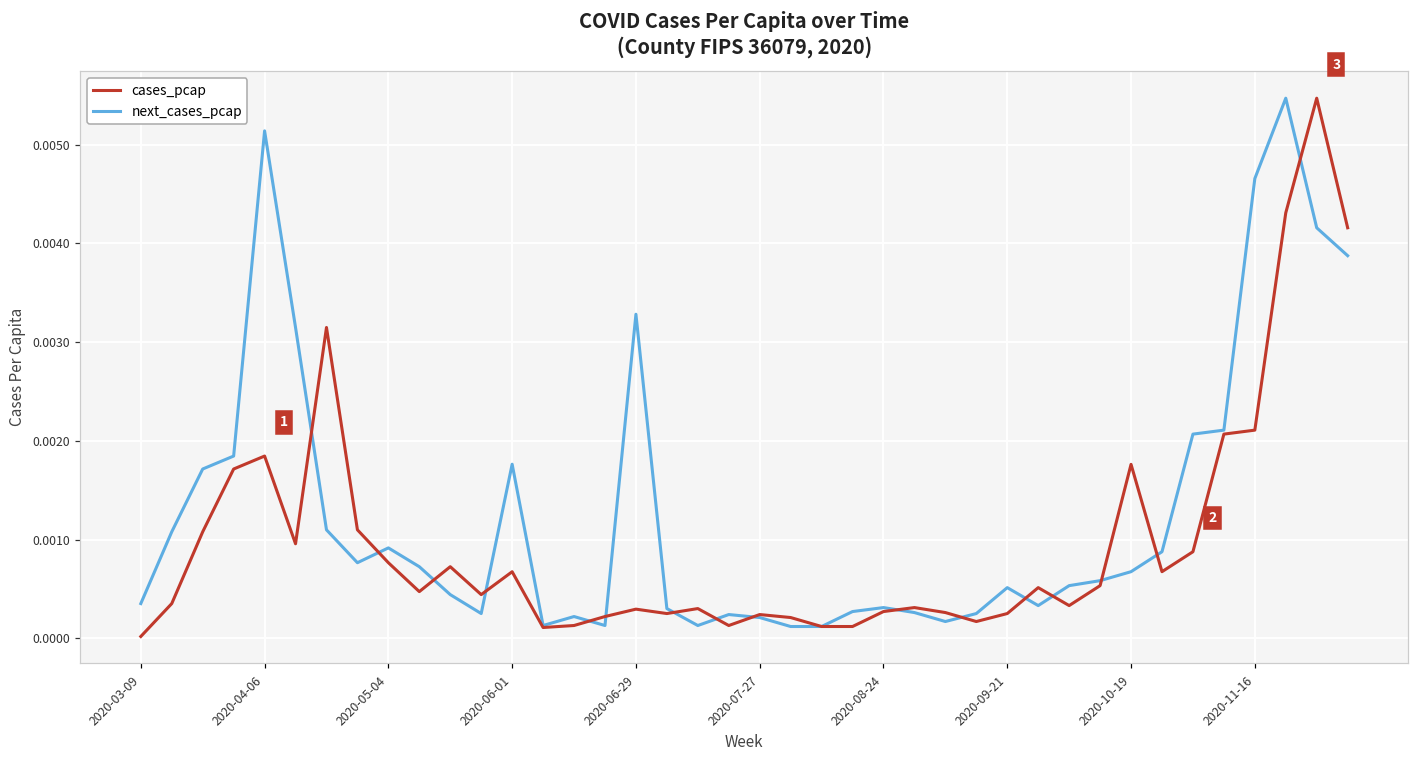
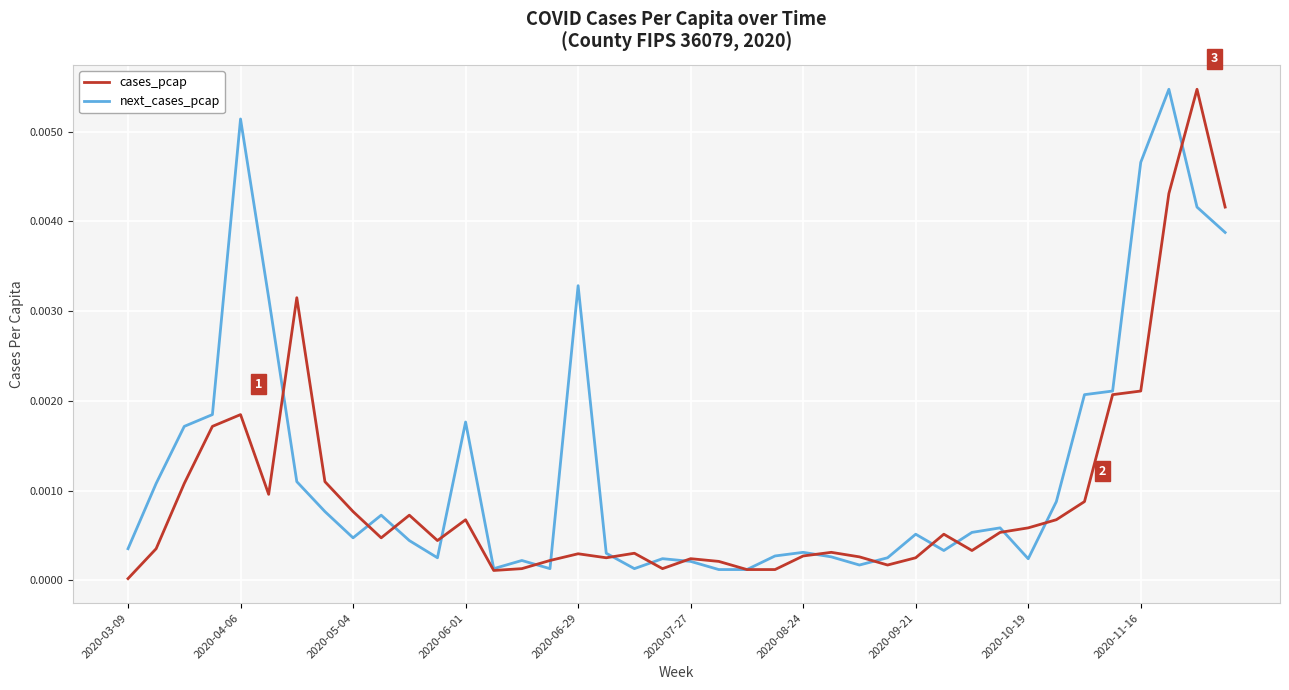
next_cases_pcap, 2020-05-04: 0.0009 -> 0.0005
cases_pcap, 2020-10-19: 0.0018 -> 0.0006
next_cases_pcap, 2020-10-19: 0.0007 -> 0.0002
